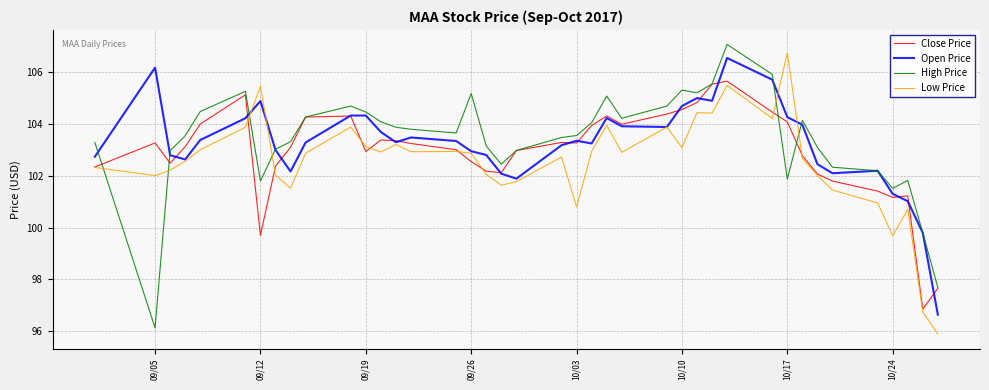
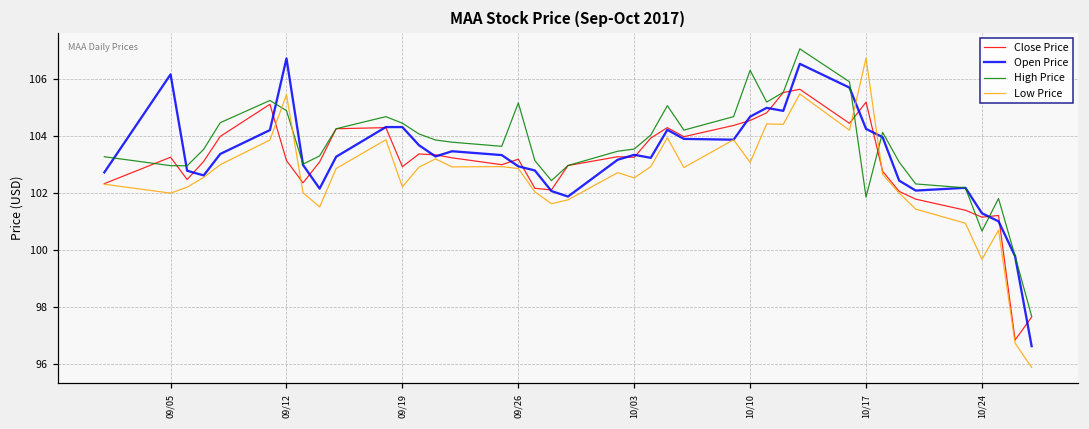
High Price, 09/05: 96.1 -> 103.0
Close Price, 09/12: 99.7 -> 103.2
Open Price, 09/12: 104.9 -> 106.7
High Price, 09/12: 101.8 -> 104.9
Low Price, 09/19: 103.1 -> 102.2
Close Price, 09/26: 102.5 -> 103.2
Low Price, 10/03: 100.8 -> 102.5
High Price, 10/10: 105.3 -> 106.3
Close Price, 10/17: 104.1 -> 105.2
High Price, 10/24: 101.5 -> 100.7
